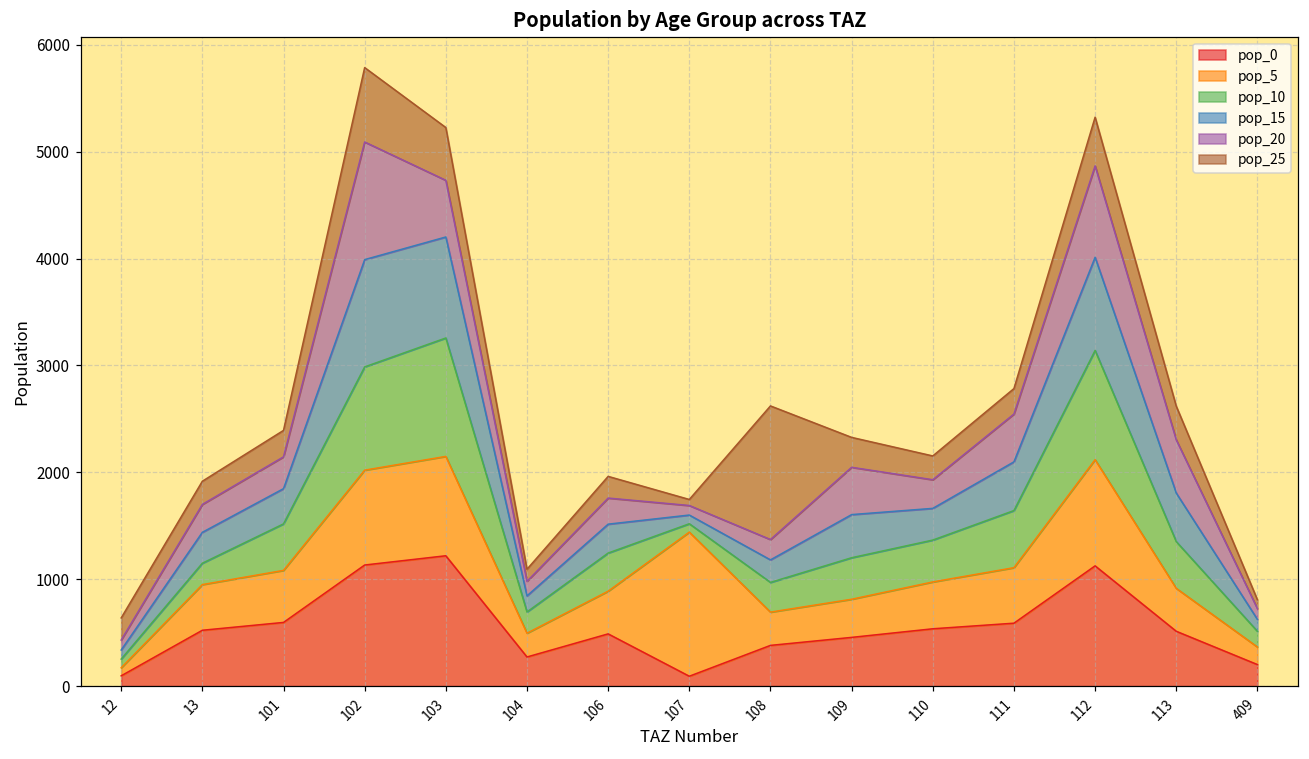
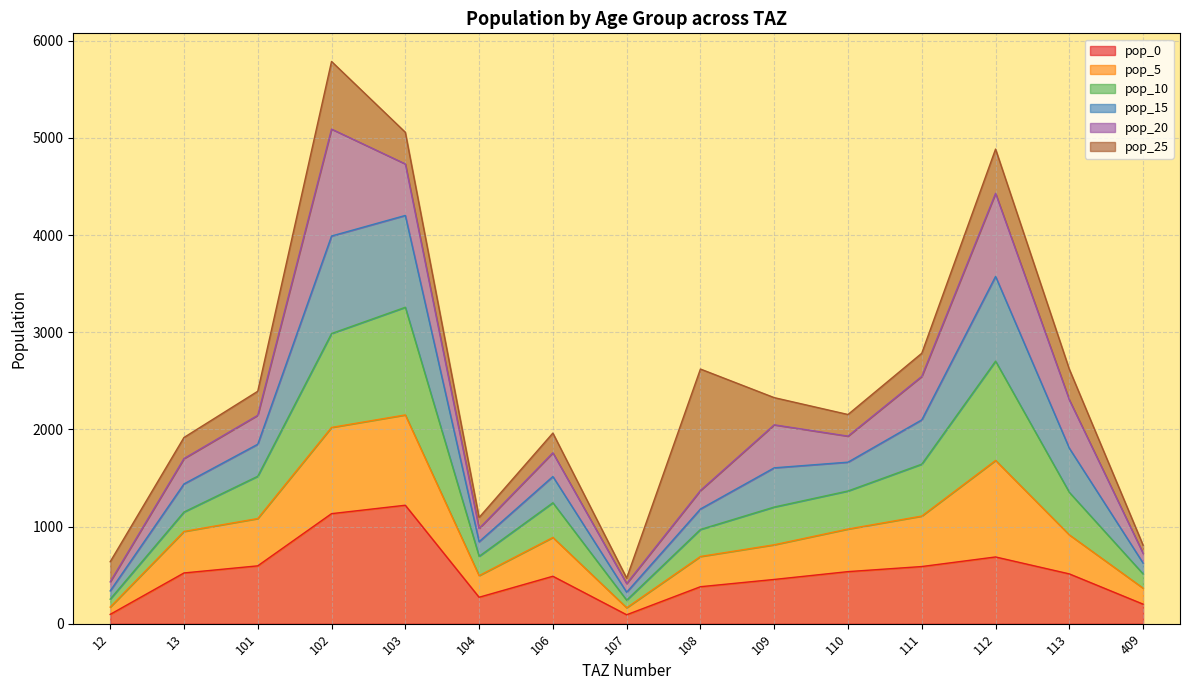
pop_25, 103: 500 -> 300
pop_5, 107: 1300 -> 100
pop_0, 112: 1100 -> 700
